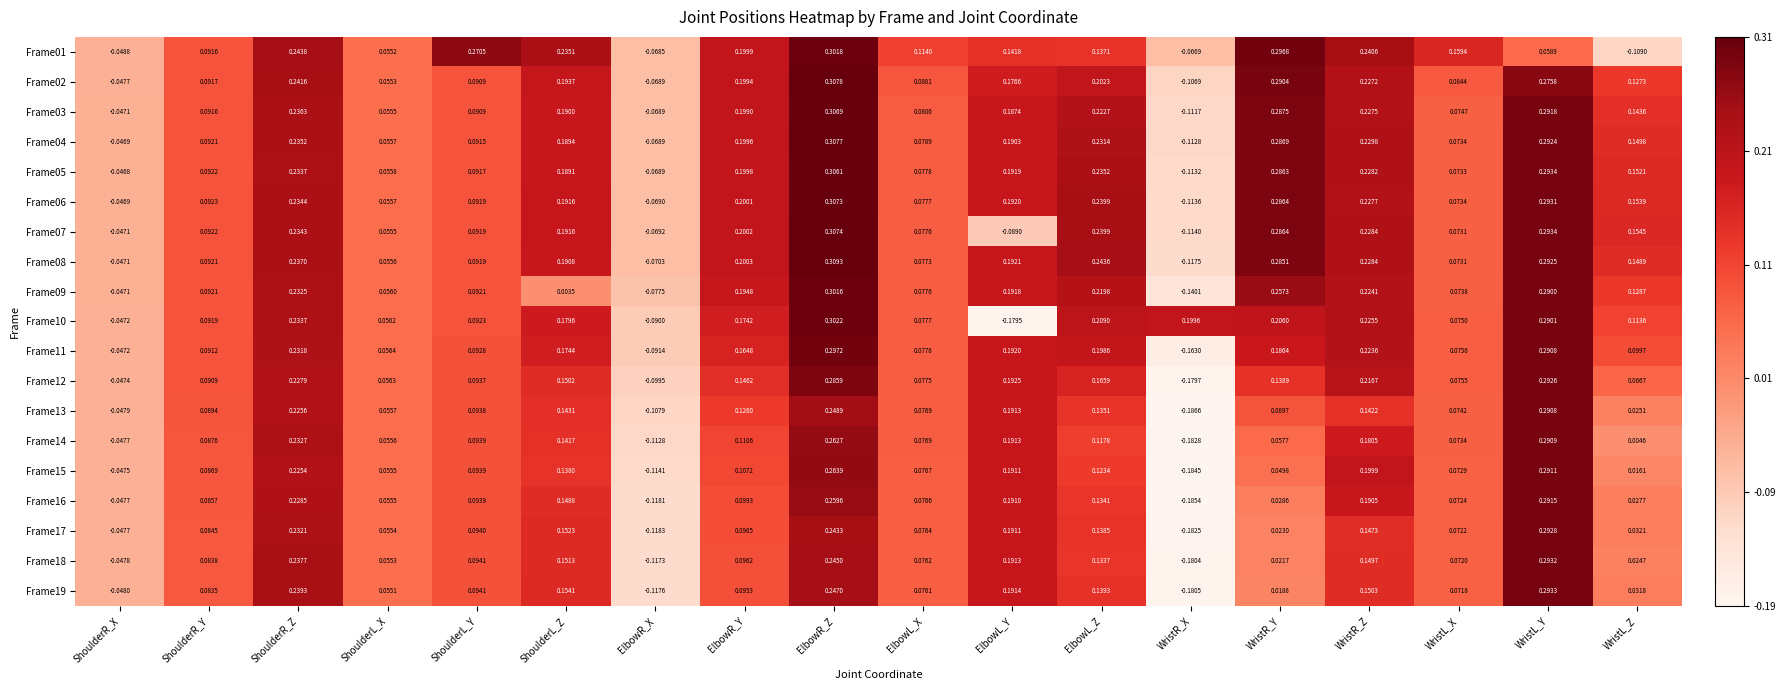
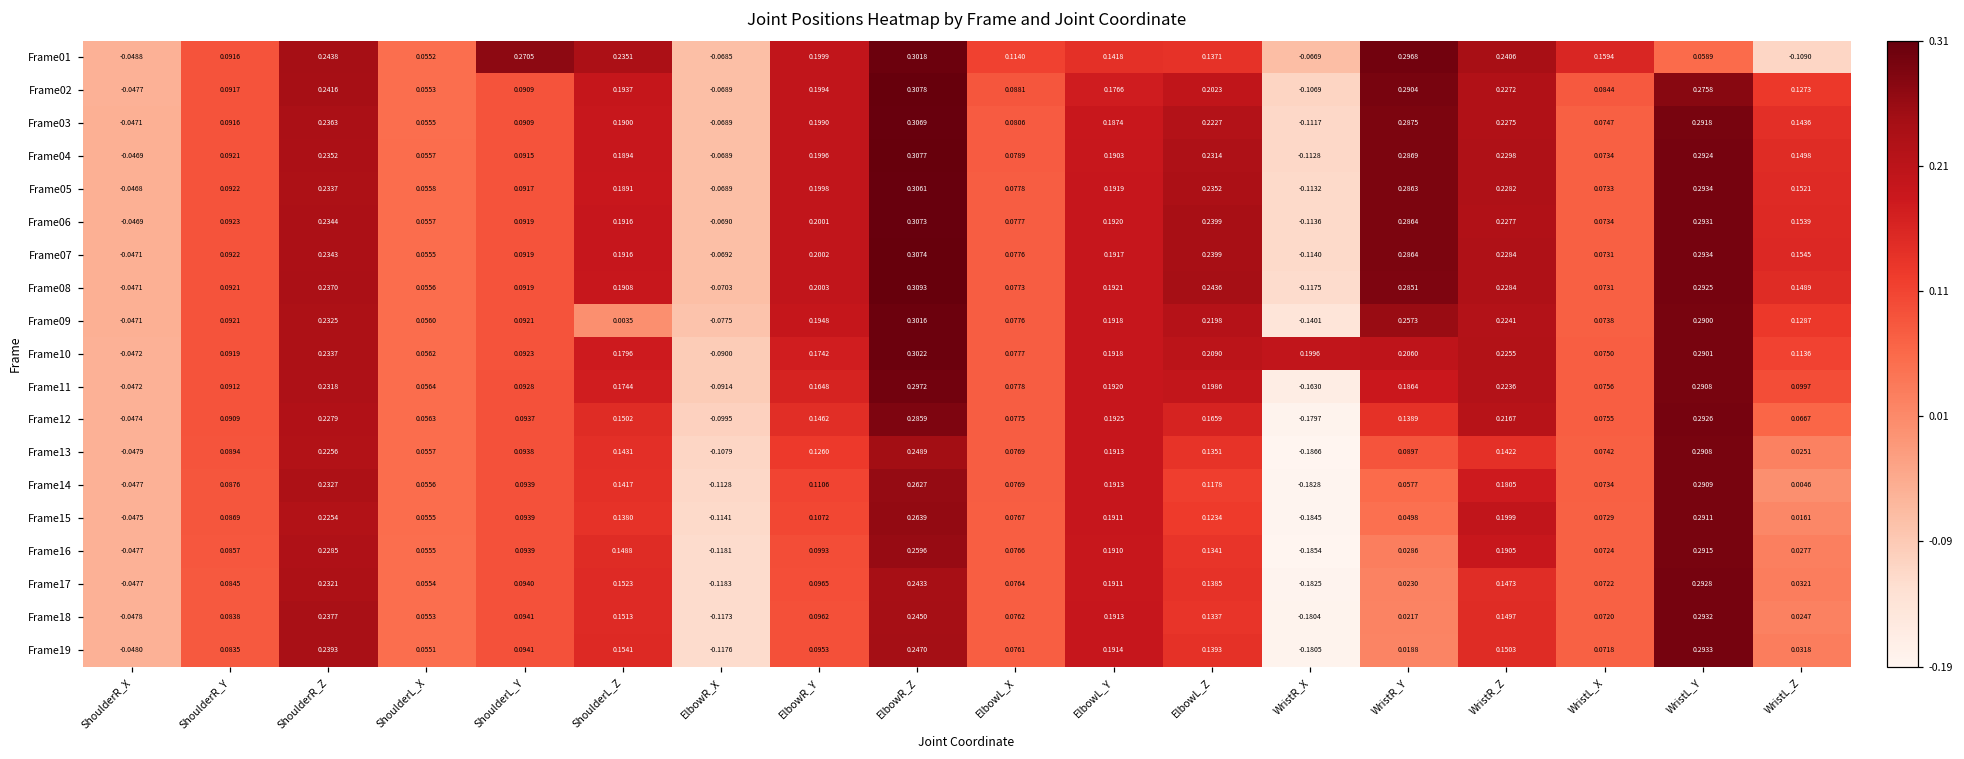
Frame07, ElbowL_Y: -0.0890 -> 0.1917
Frame10, ElbowL_Y: -0.1795 -> 0.1918
